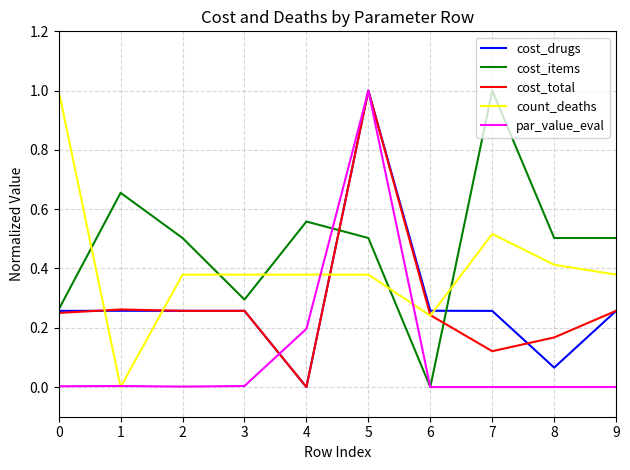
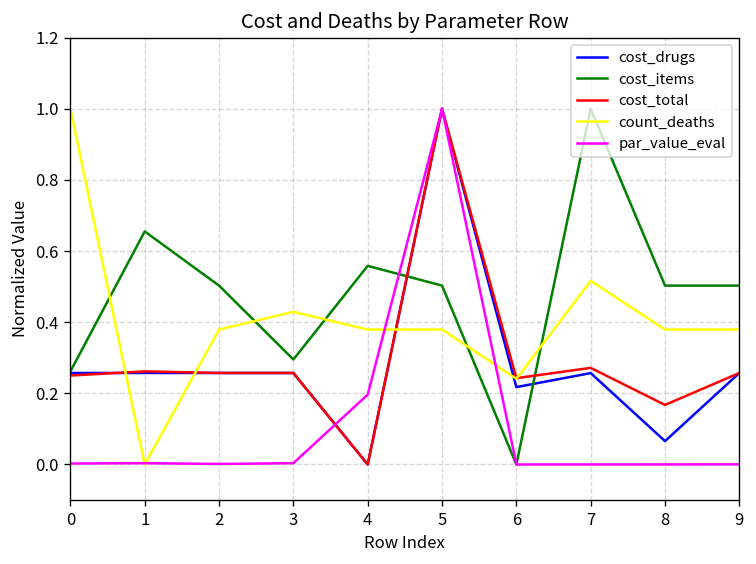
count_deaths, 3: 0.38 -> 0.43
cost_drugs, 6: 0.26 -> 0.22
cost_total, 7: 0.12 -> 0.27
count_deaths, 8: 0.41 -> 0.38
